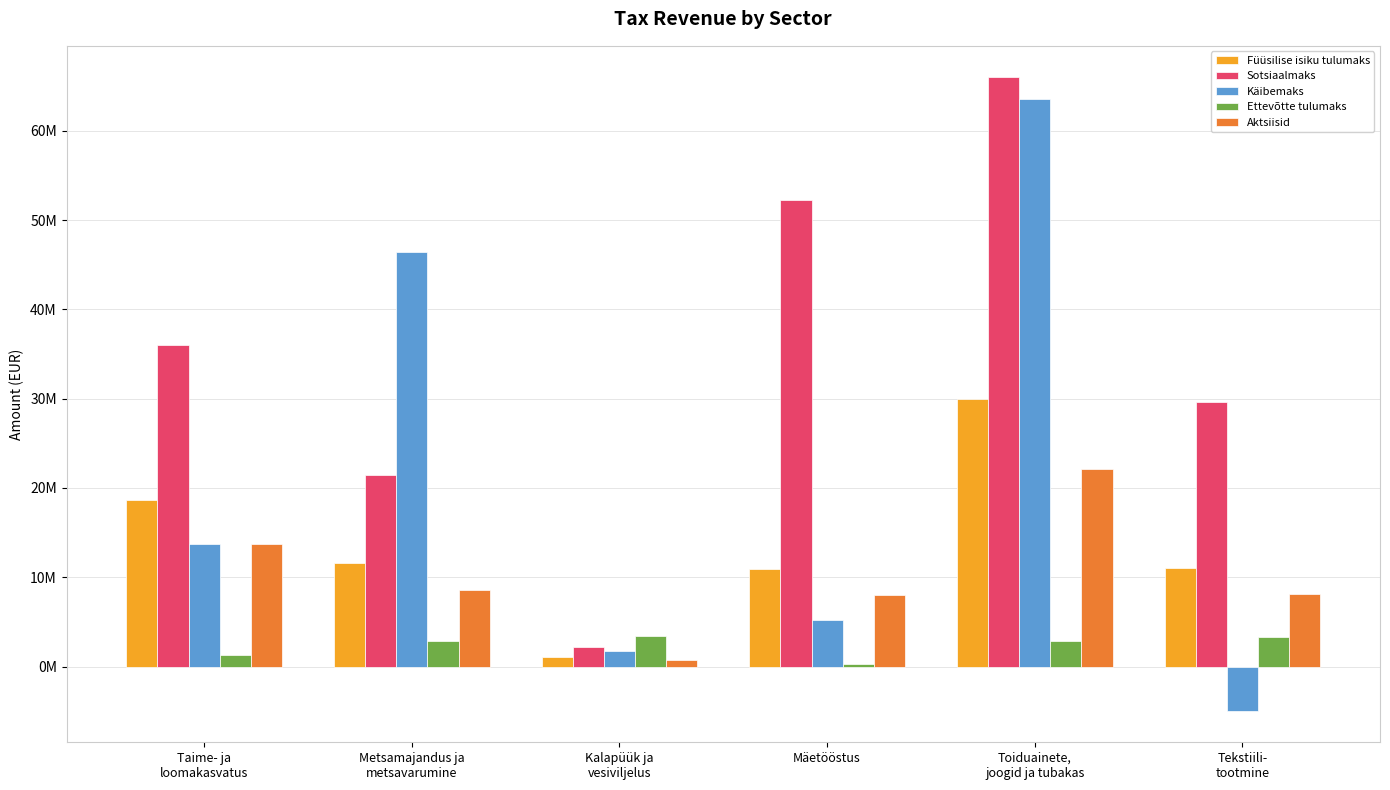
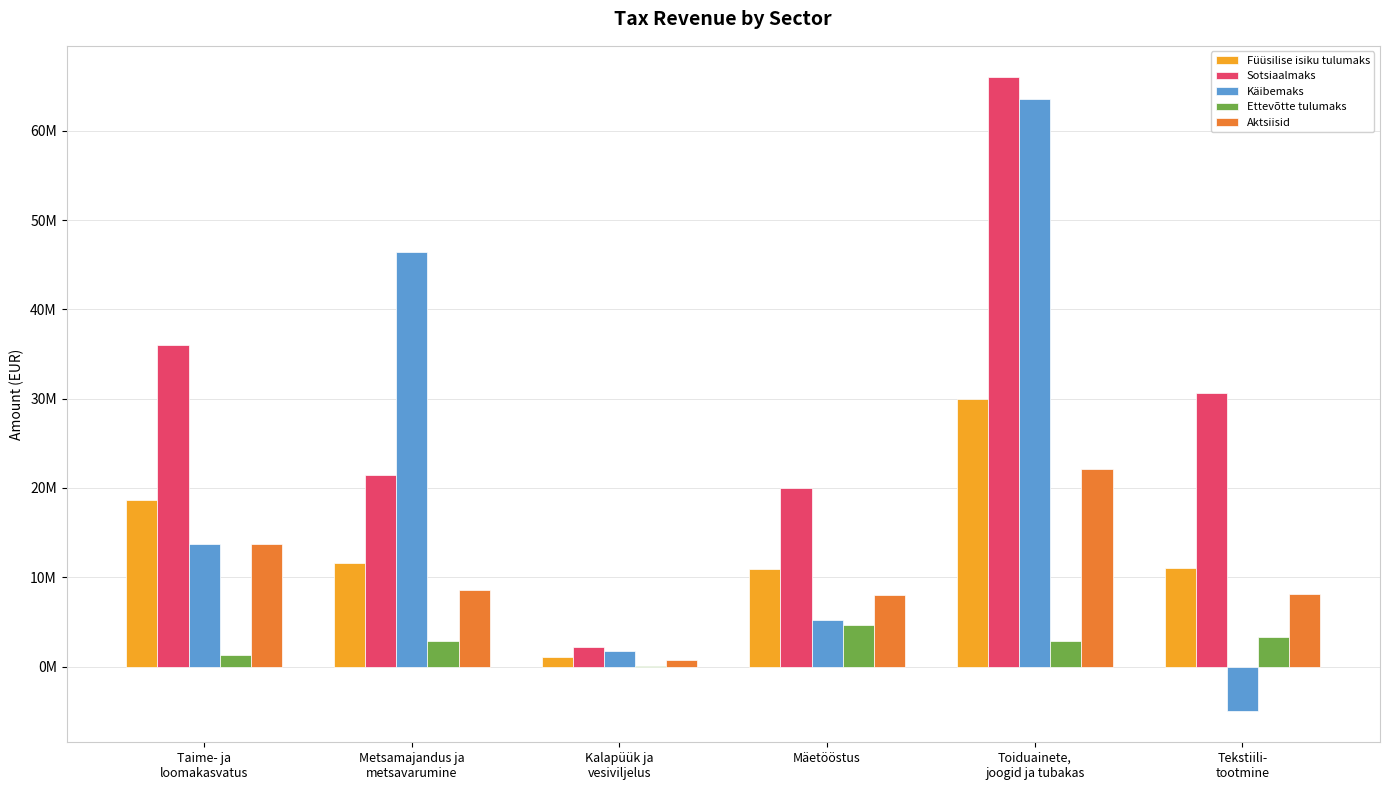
Ettevõtte tulumaks, Kalapüük ja vesiviljelus: 3000000 -> 0
Sotsiaalmaks, Mäetööstus: 52000000 -> 20000000
Ettevõtte tulumaks, Mäetööstus: 0 -> 5000000
Sotsiaalmaks, Tekstiili- tootmine: 30000000 -> 31000000
